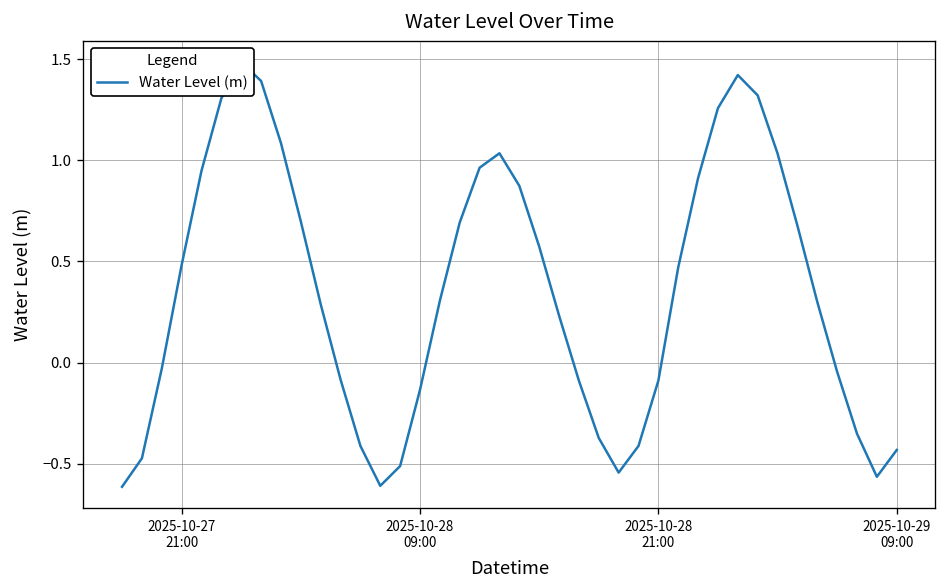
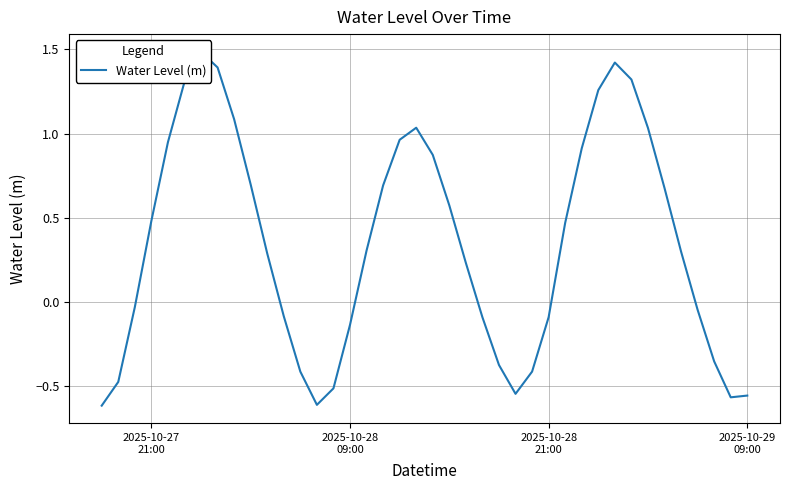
2025-10-29 09:00: -0.43 -> -0.55
